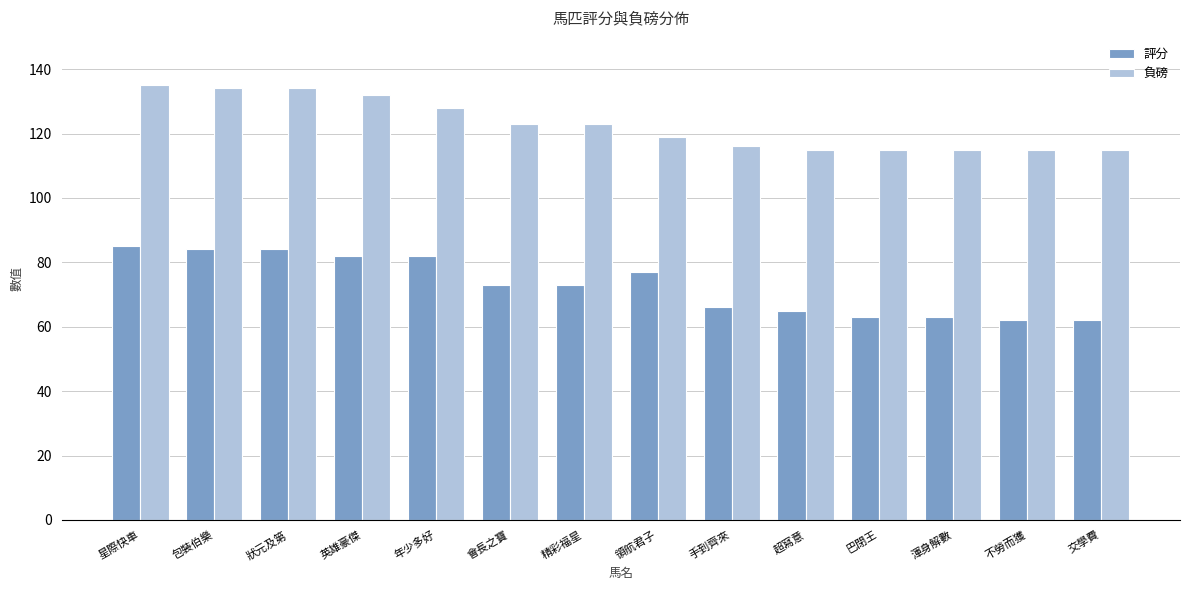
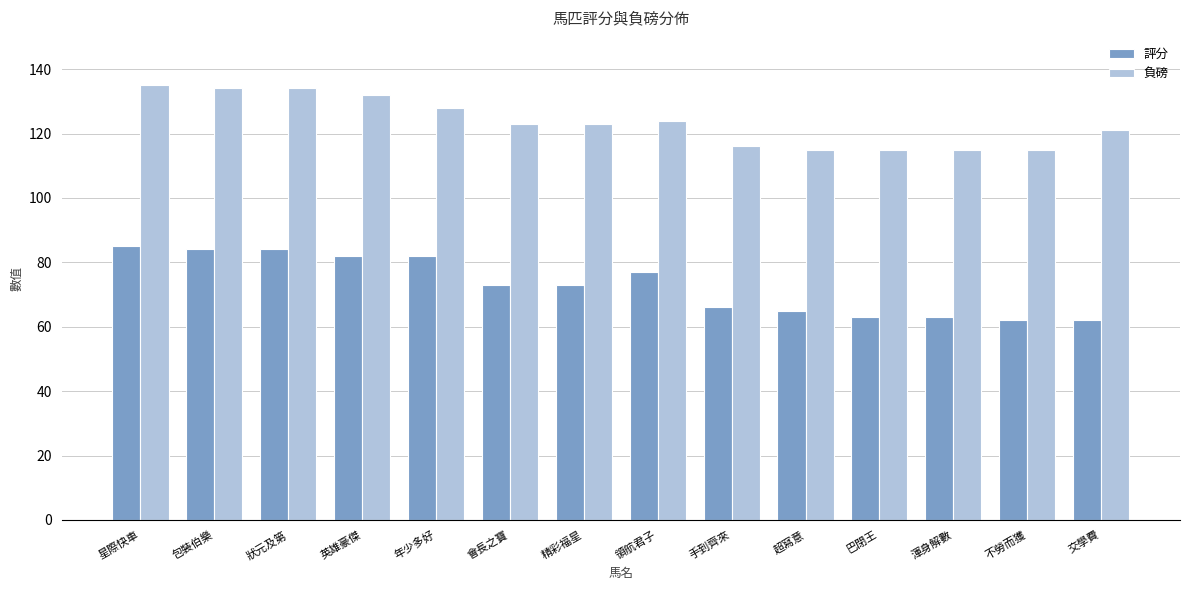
負磅, 領航君子: 119 -> 124
負磅, 交學費: 115 -> 121
